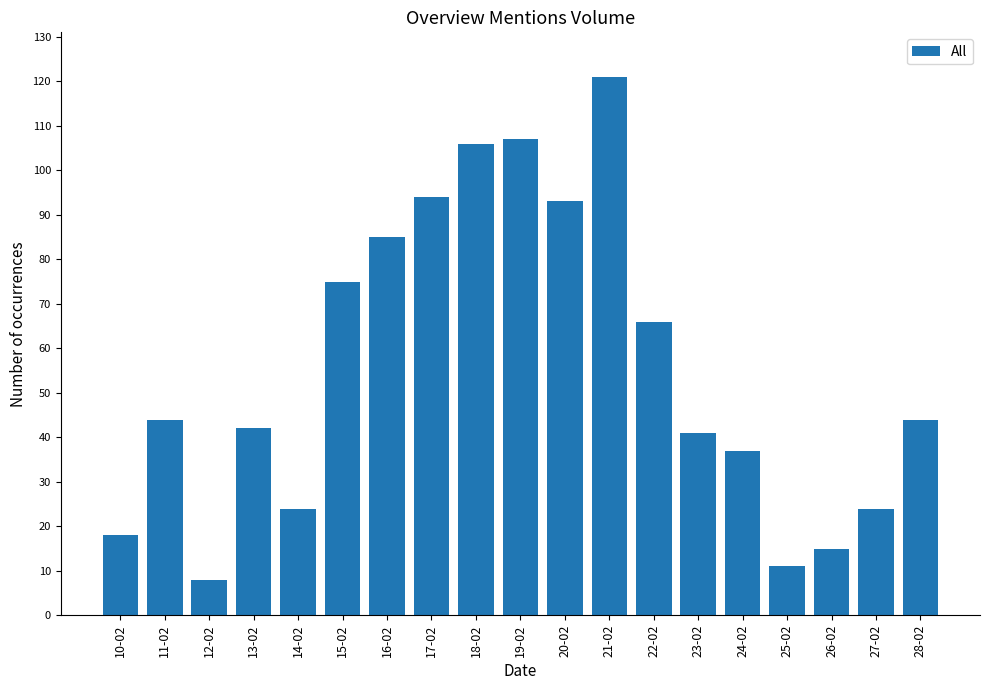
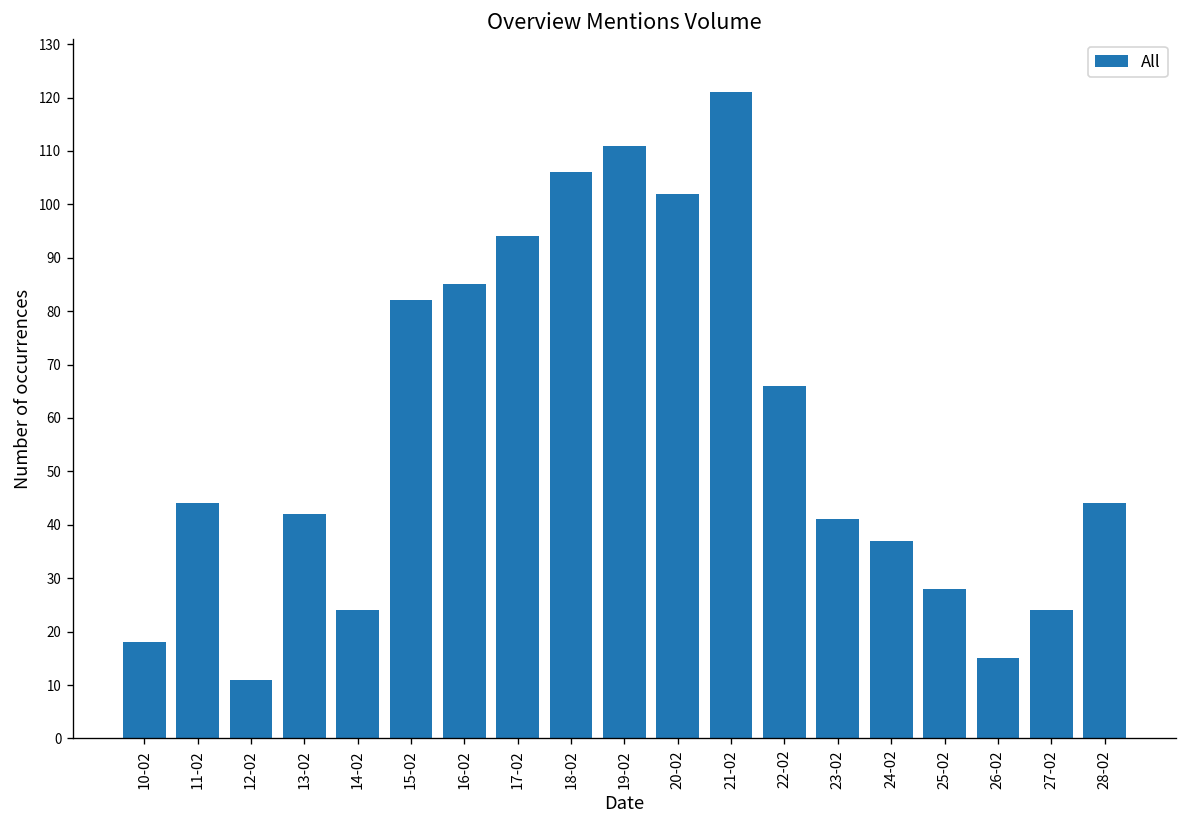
12-02: 8 -> 11
15-02: 75 -> 82
19-02: 107 -> 111
20-02: 93 -> 102
25-02: 11 -> 28
